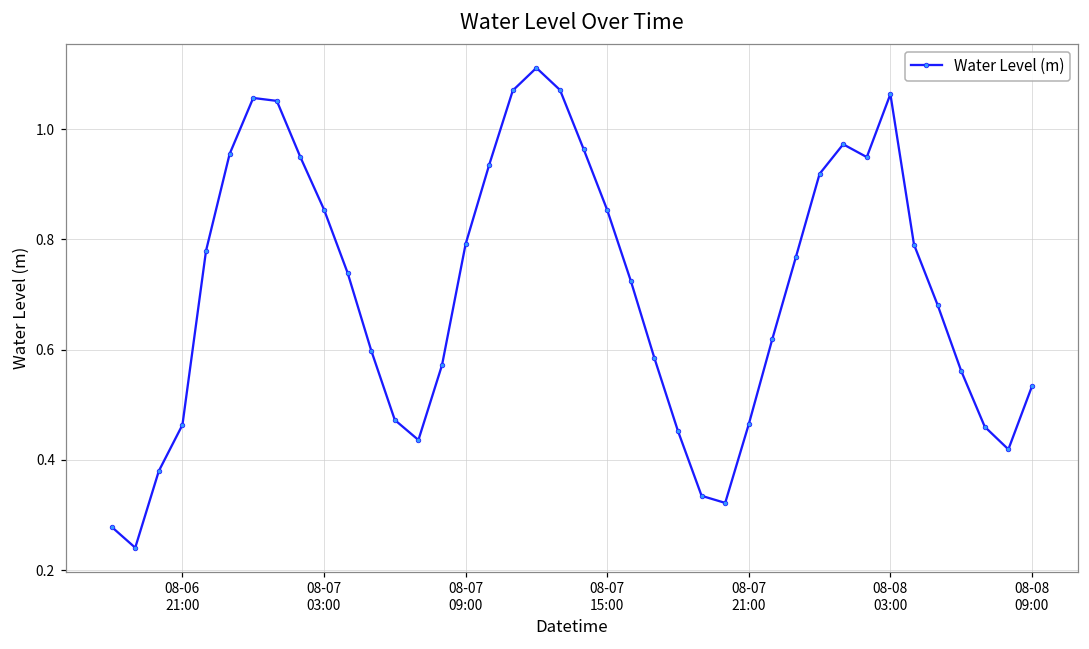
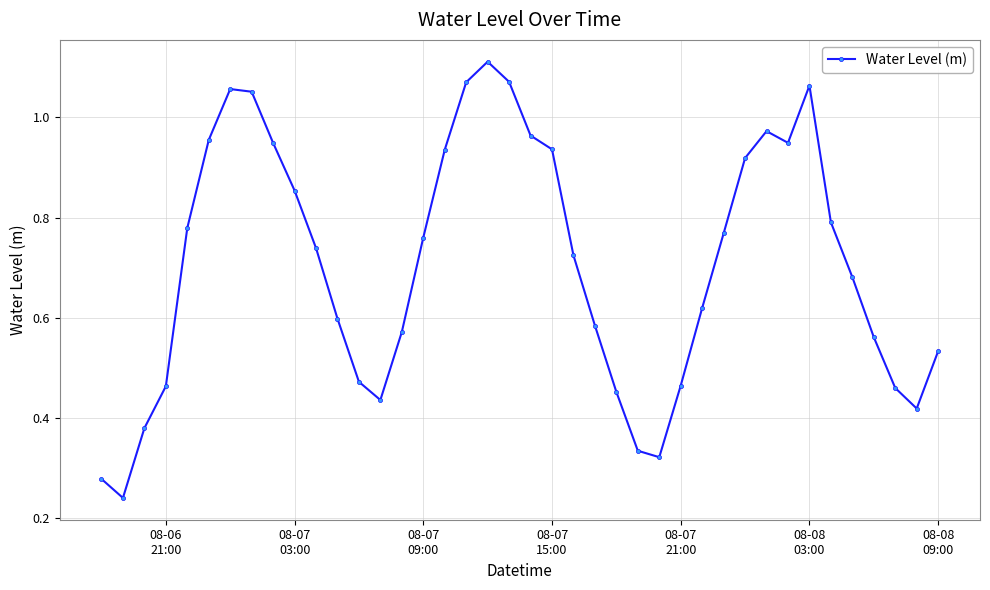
08-07 09:00: 0.79 -> 0.76
08-07 15:00: 0.85 -> 0.94
